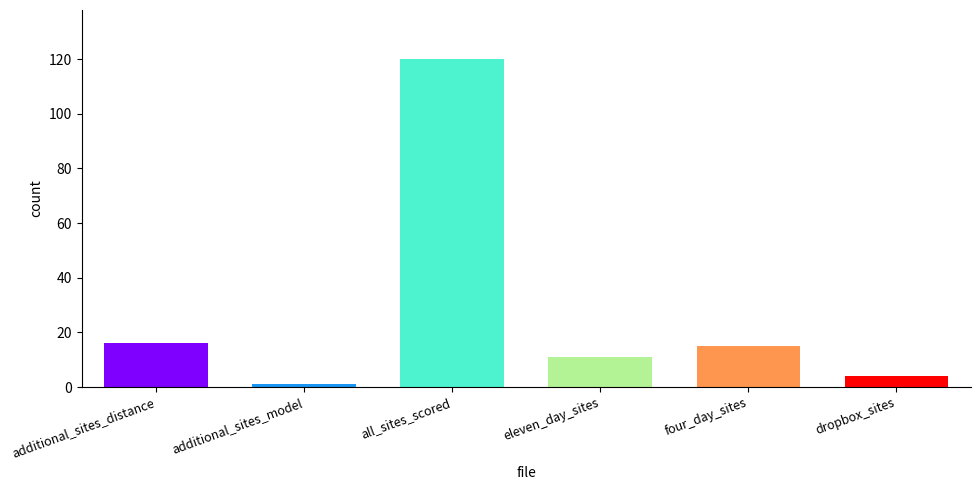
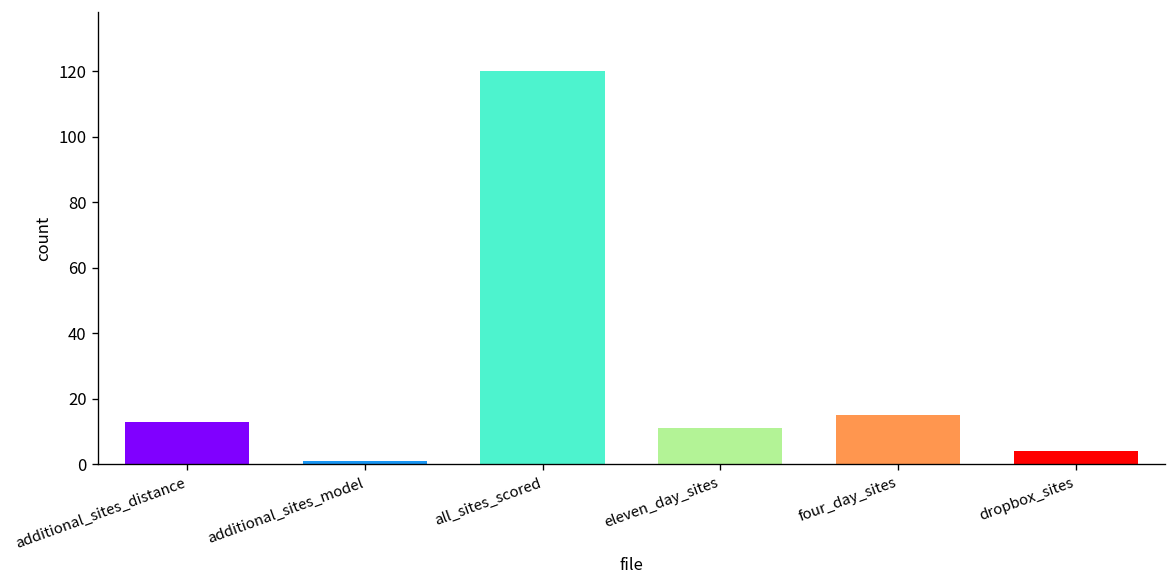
additional_sites_distance: 16 -> 13
